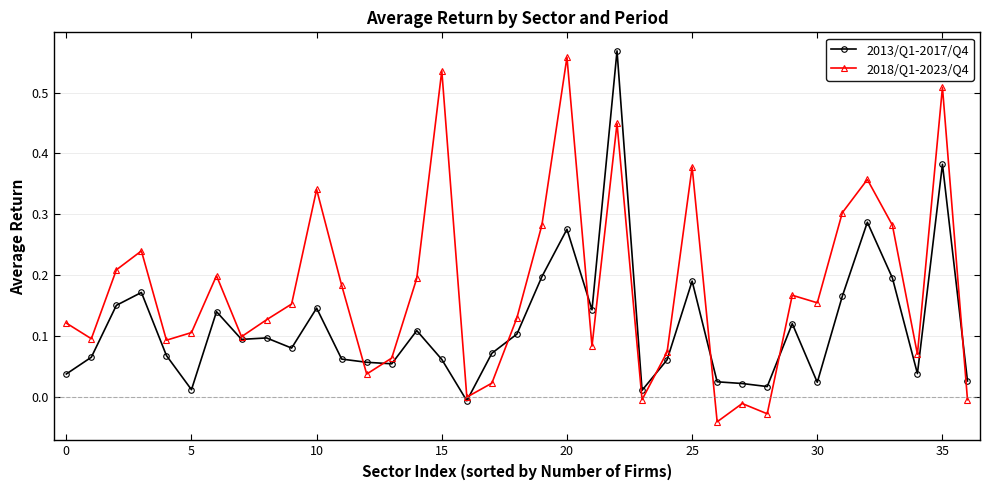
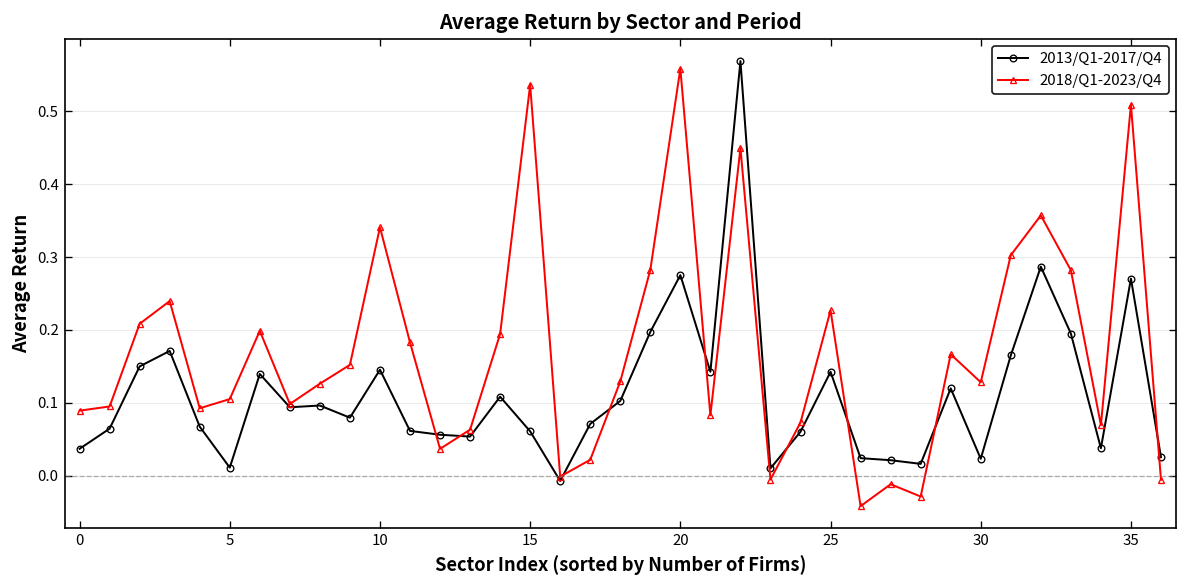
2018/Q1-2023/Q4, 0: 0.12 -> 0.09
2013/Q1-2017/Q4, 25: 0.19 -> 0.14
2018/Q1-2023/Q4, 25: 0.38 -> 0.23
2018/Q1-2023/Q4, 30: 0.15 -> 0.13
2013/Q1-2017/Q4, 35: 0.38 -> 0.27
